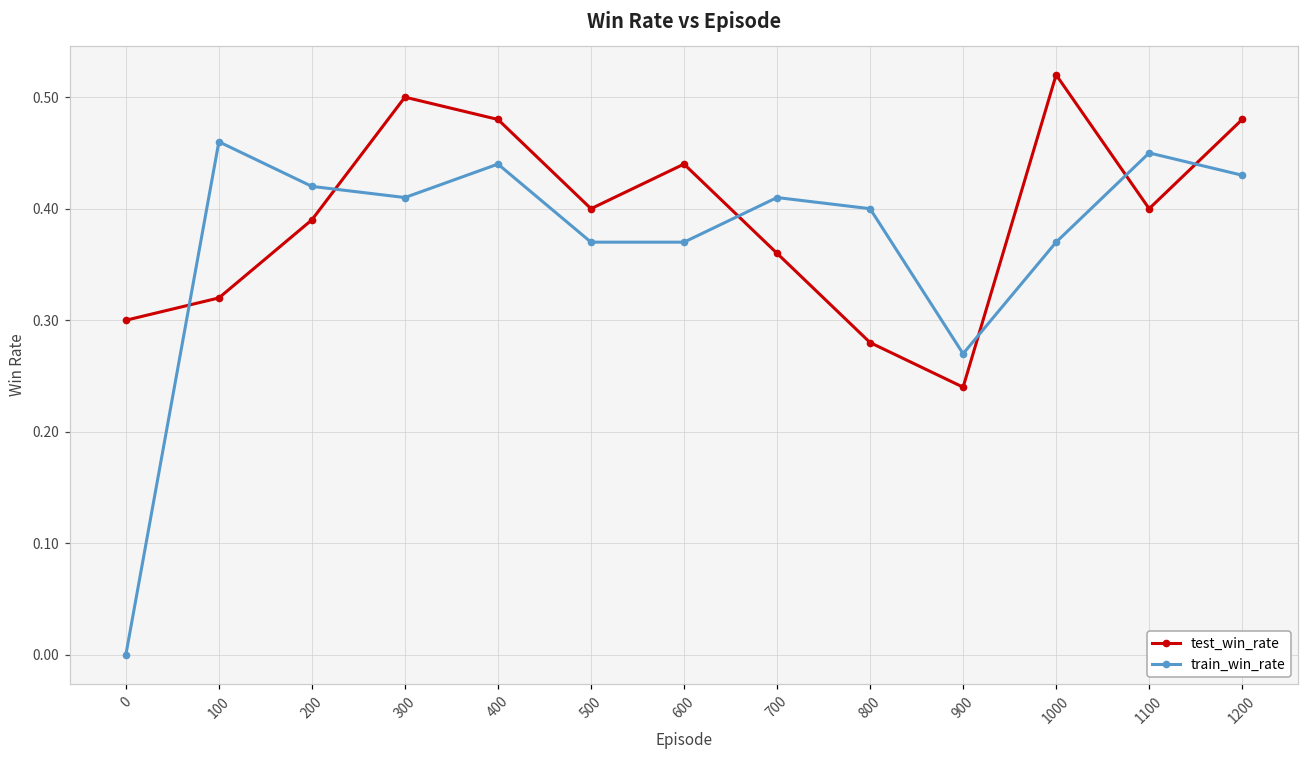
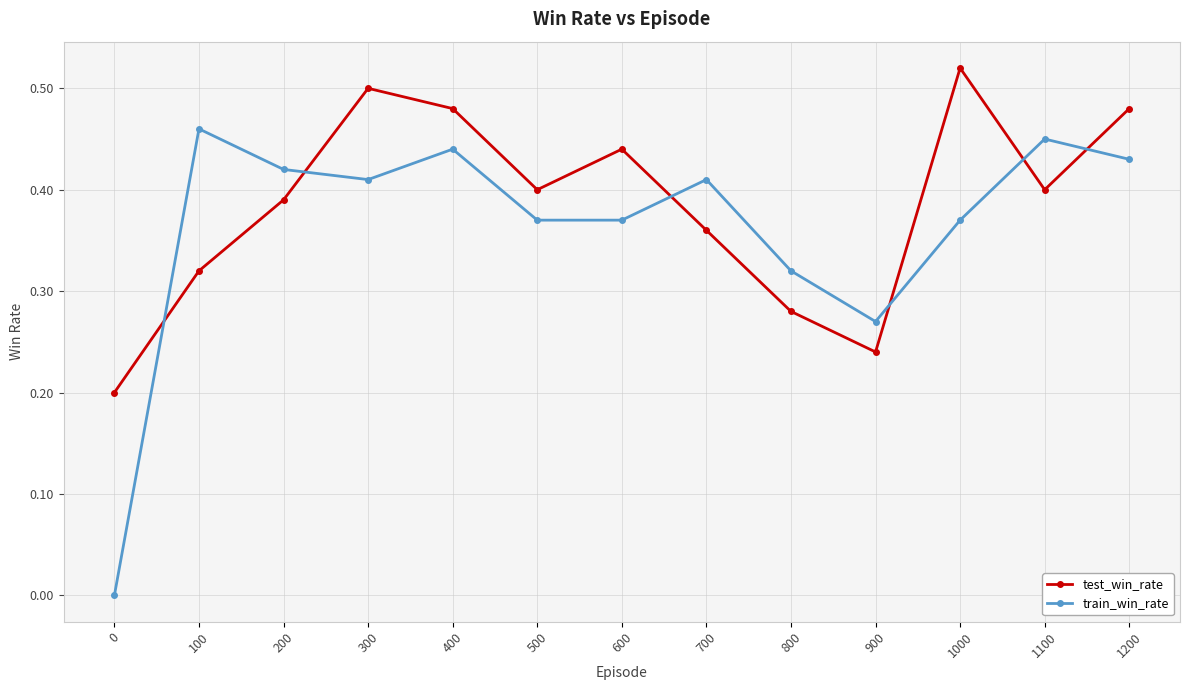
test_win_rate, 0: 0.3 -> 0.2
train_win_rate, 800: 0.40 -> 0.32
